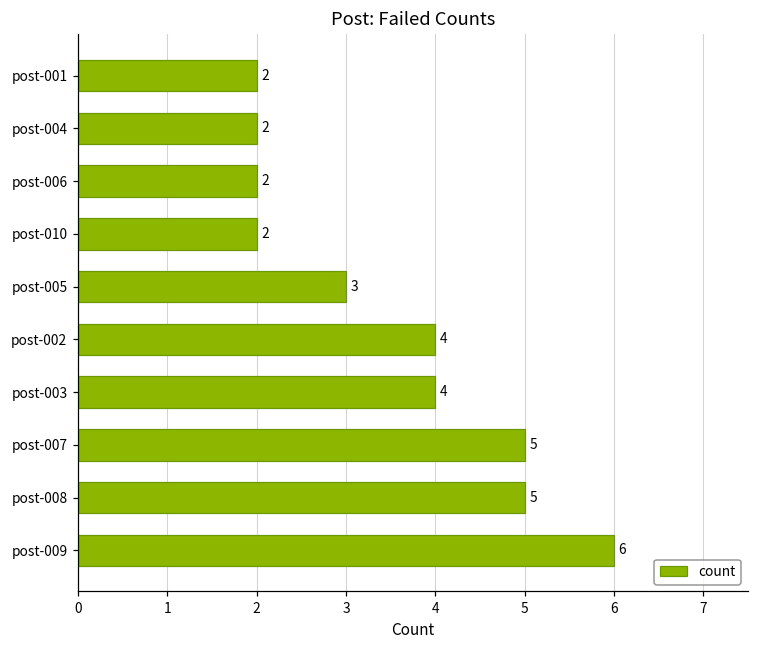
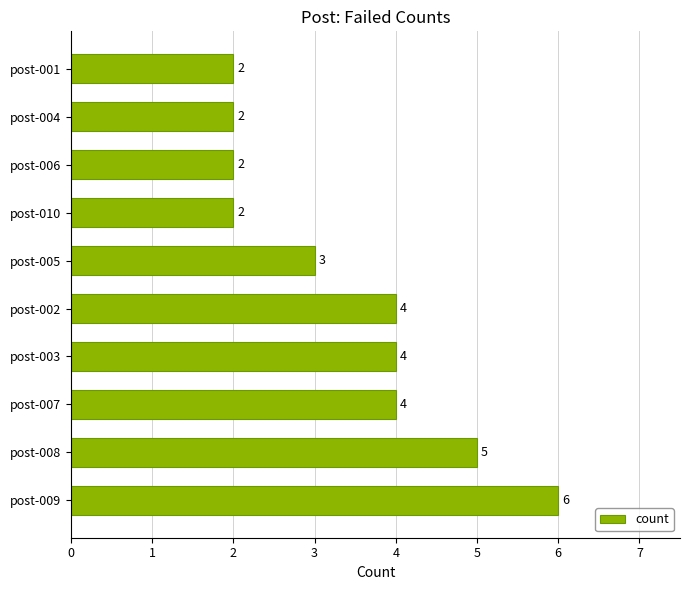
post-007: 5 -> 4
